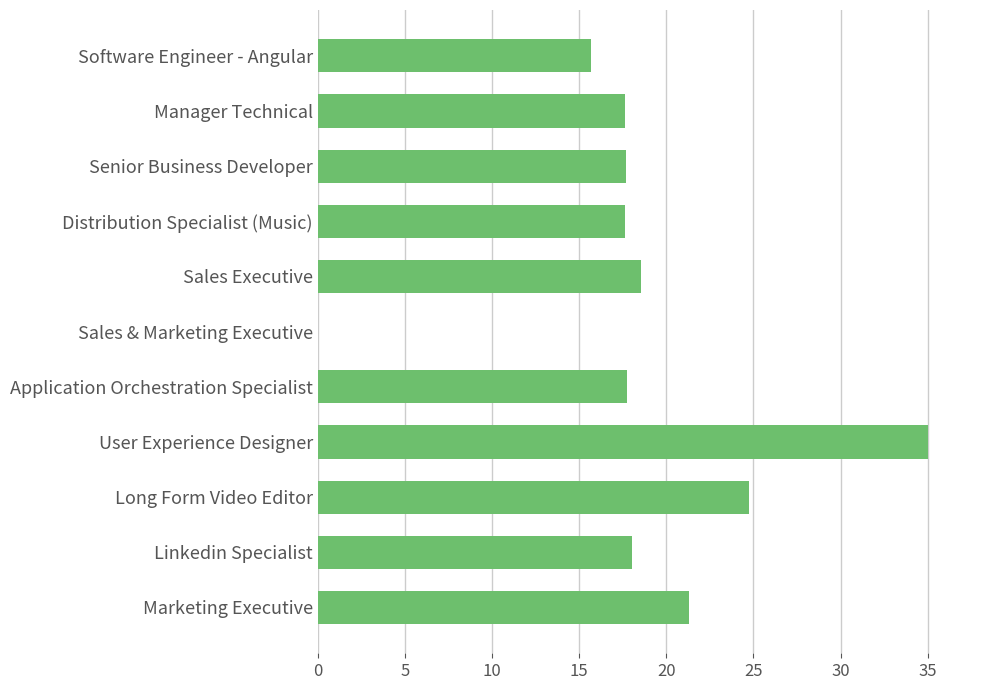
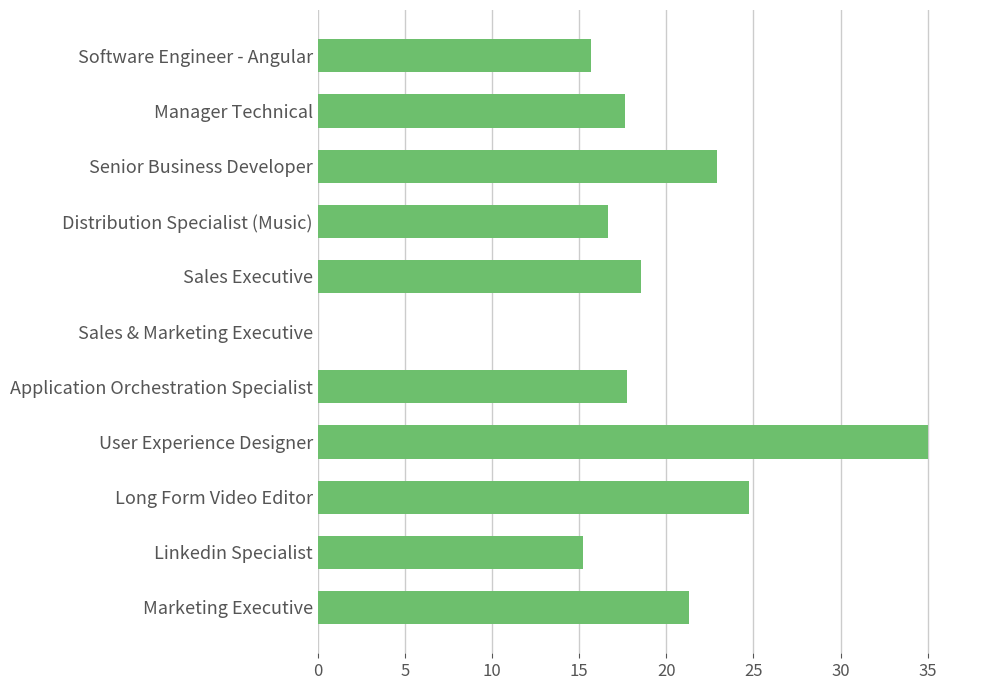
Senior Business Developer: 17.7 -> 22.9
Distribution Specialist (Music): 17.7 -> 16.7
Linkedin Specialist: 18.0 -> 15.2
